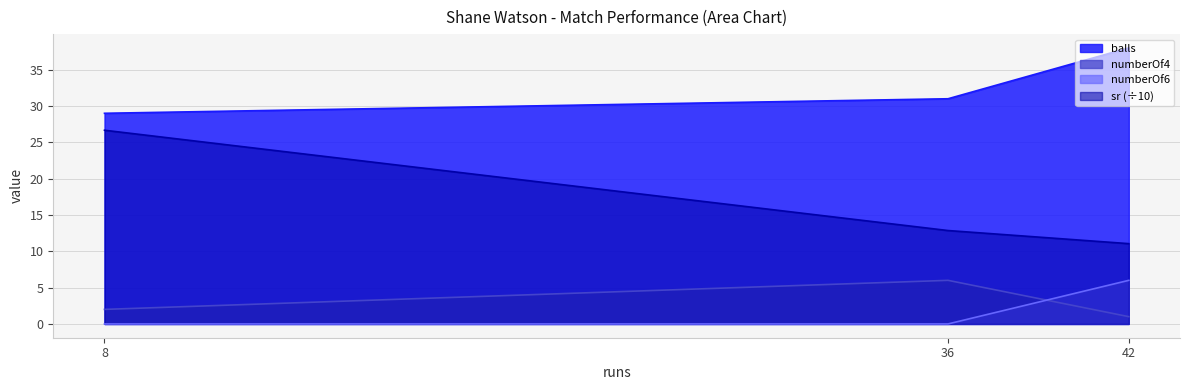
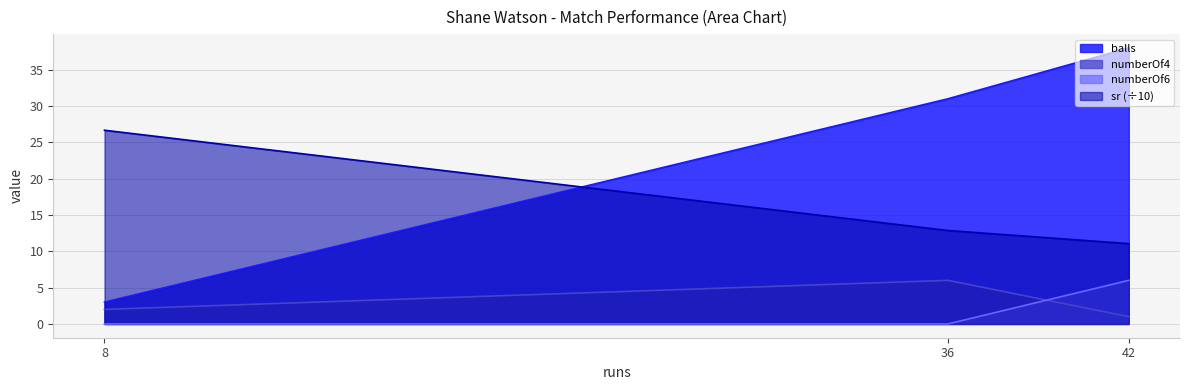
balls, 8: 29 -> 3
